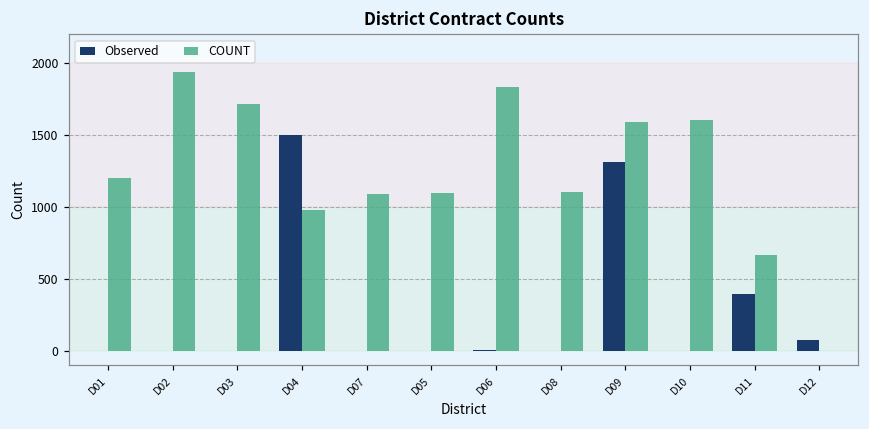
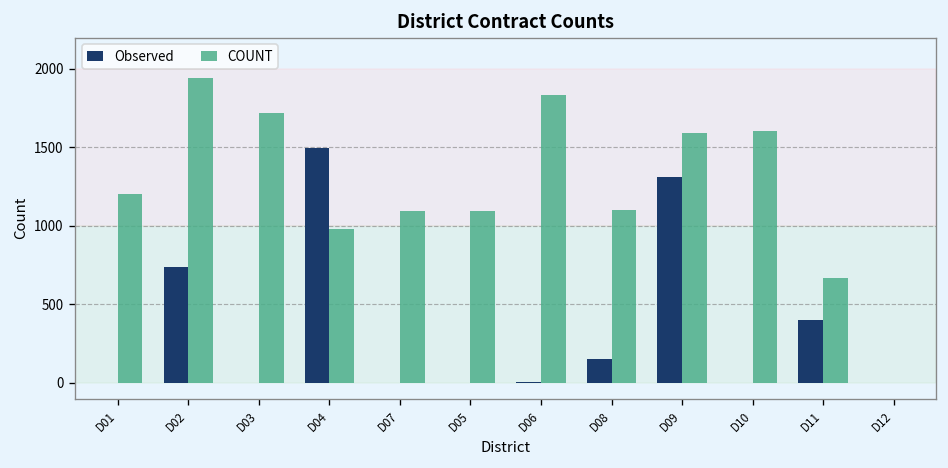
Observed, D02: 0 -> 740
Observed, D08: 0 -> 150
Observed, D12: 80 -> 0
